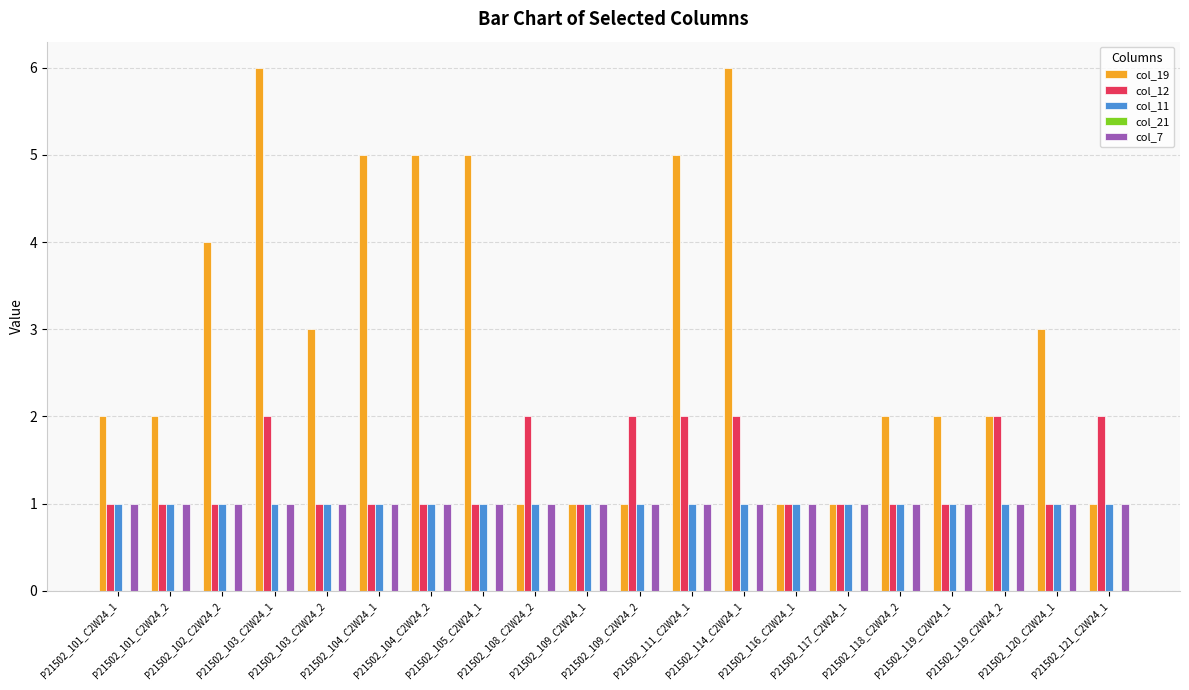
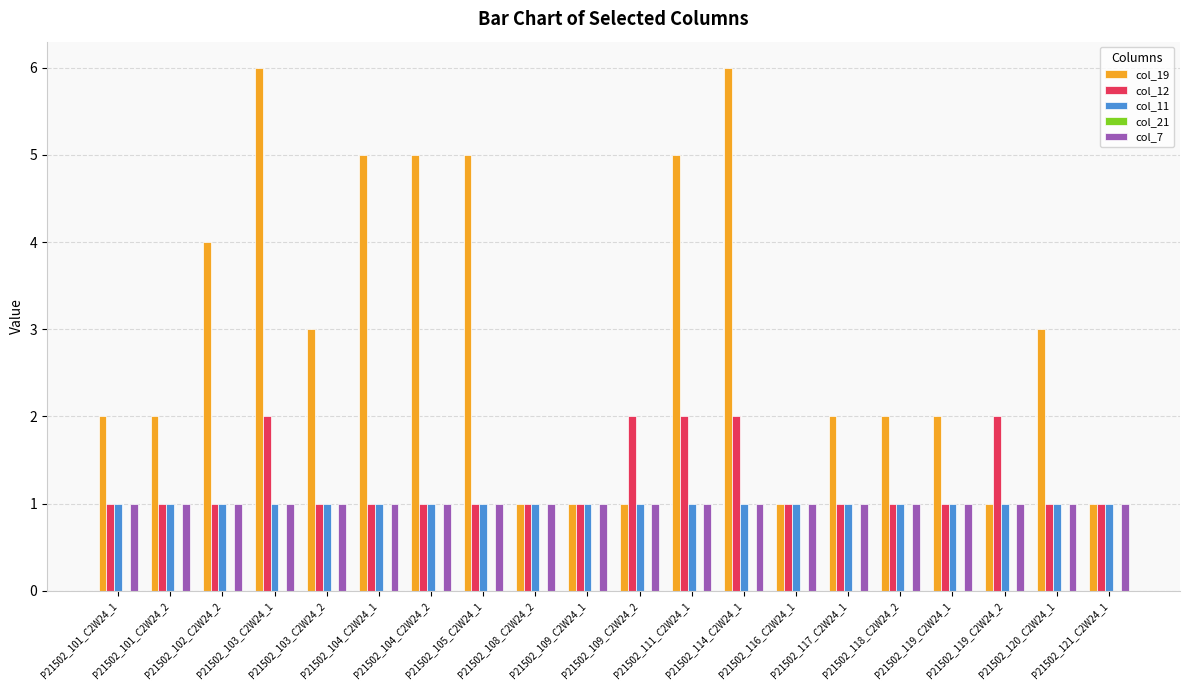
col_12, P21502_108_C2W24_2: 2 -> 1
col_19, P21502_117_C2W24_1: 1 -> 2
col_19, P21502_119_C2W24_2: 2 -> 1
col_12, P21502_121_C2W24_1: 2 -> 1
